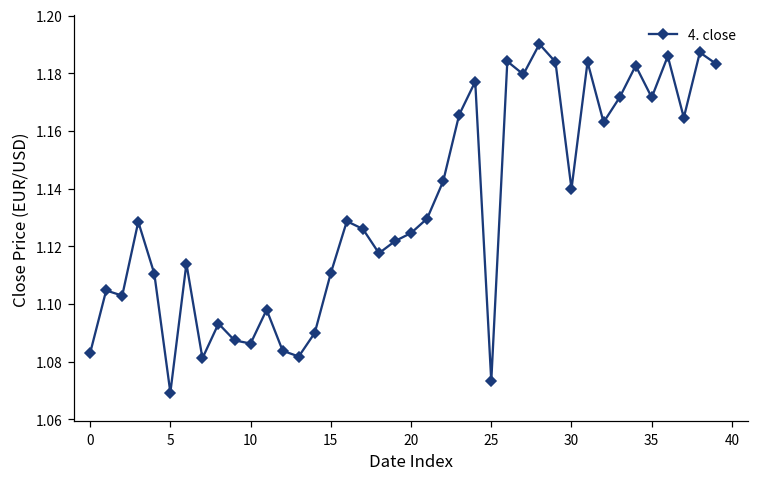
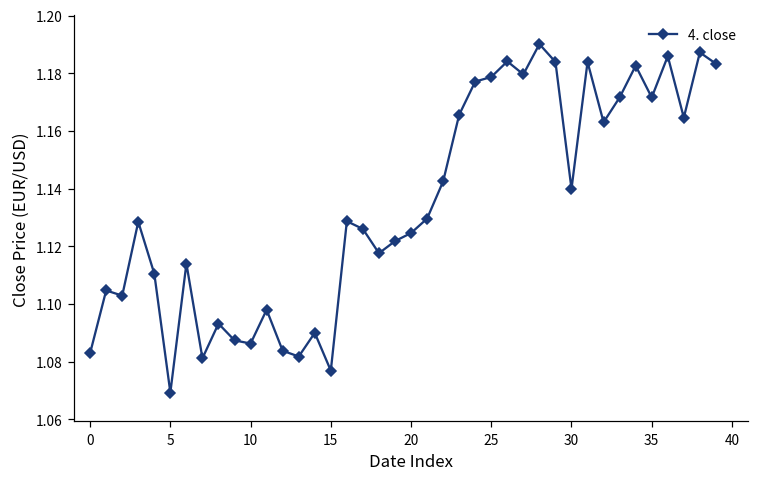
15: 1.111 -> 1.077
25: 1.073 -> 1.179
